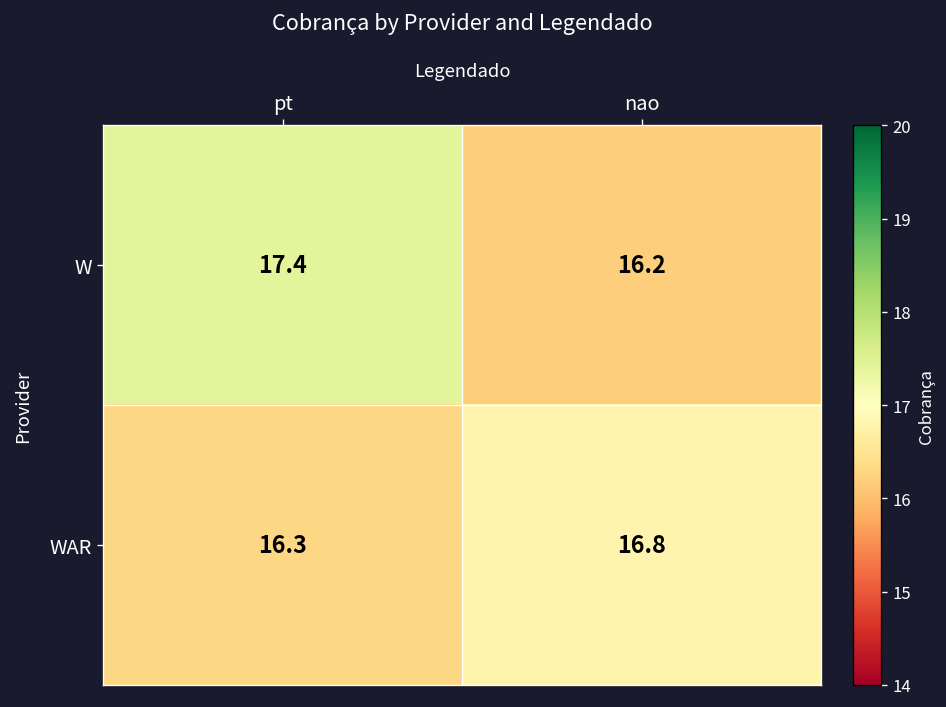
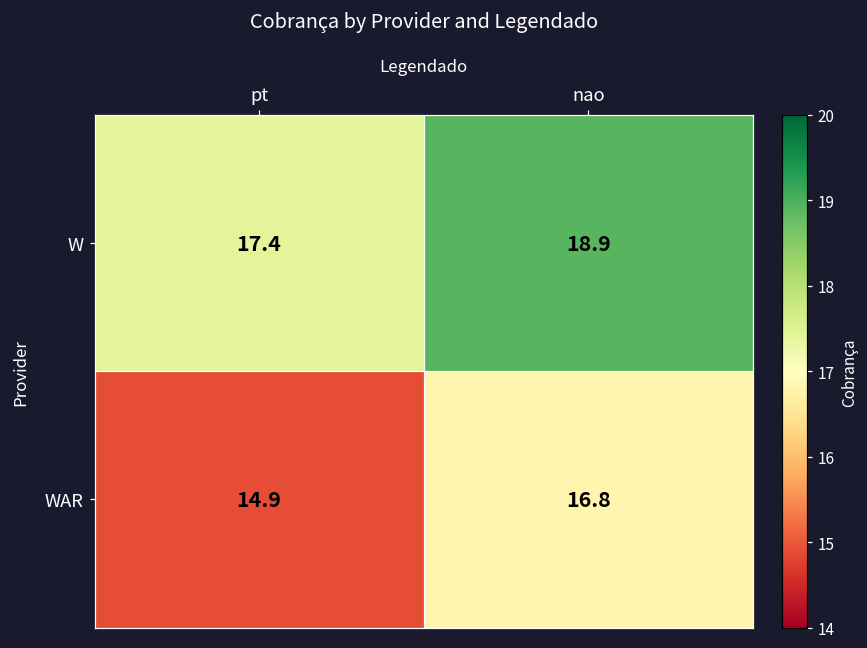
W, nao: 16.2 -> 18.9
WAR, pt: 16.3 -> 14.9
